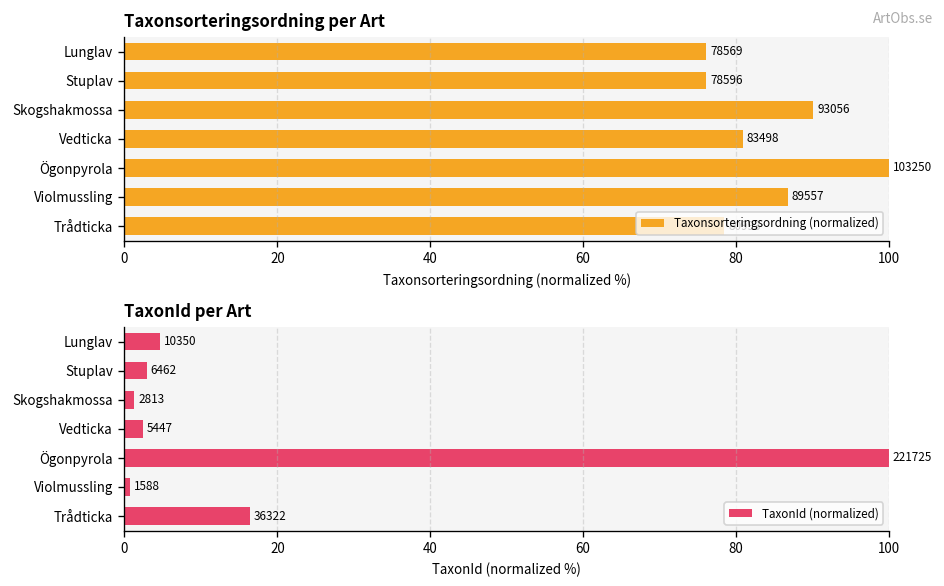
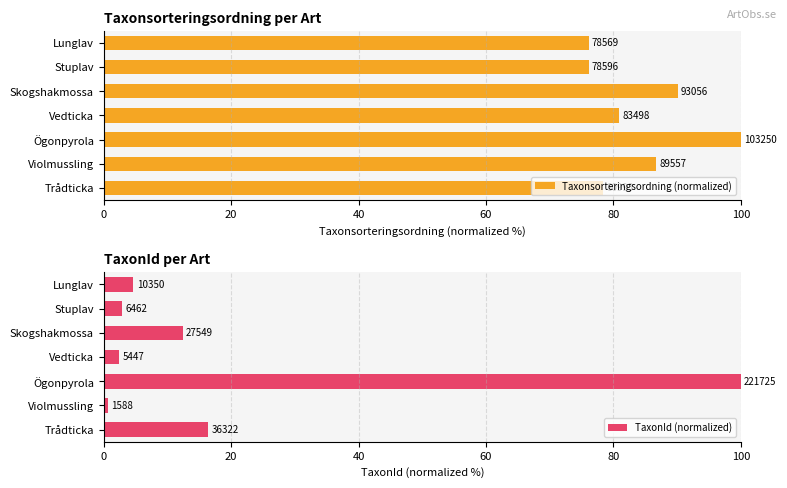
TaxonId per Art, Skogshakmossa: 2813 -> 27549
